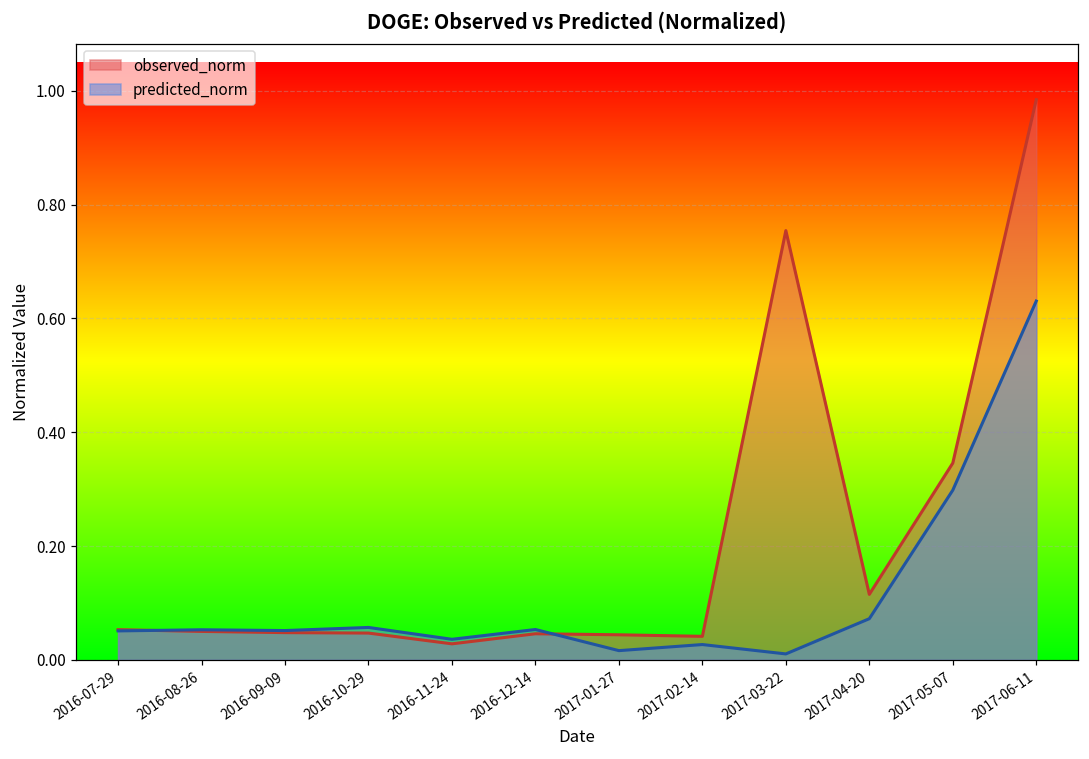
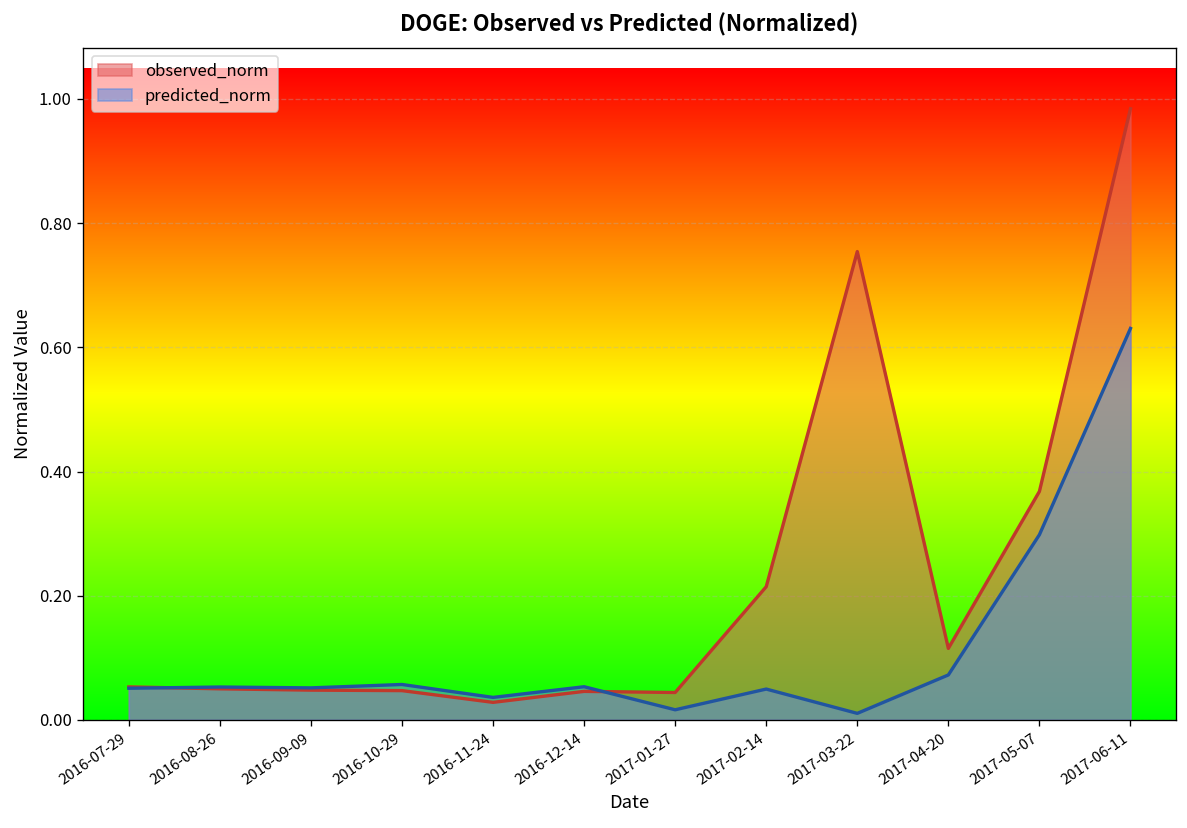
observed_norm, 2017-02-14: 0.04 -> 0.21
predicted_norm, 2017-02-14: 0.03 -> 0.05
observed_norm, 2017-05-07: 0.35 -> 0.37
